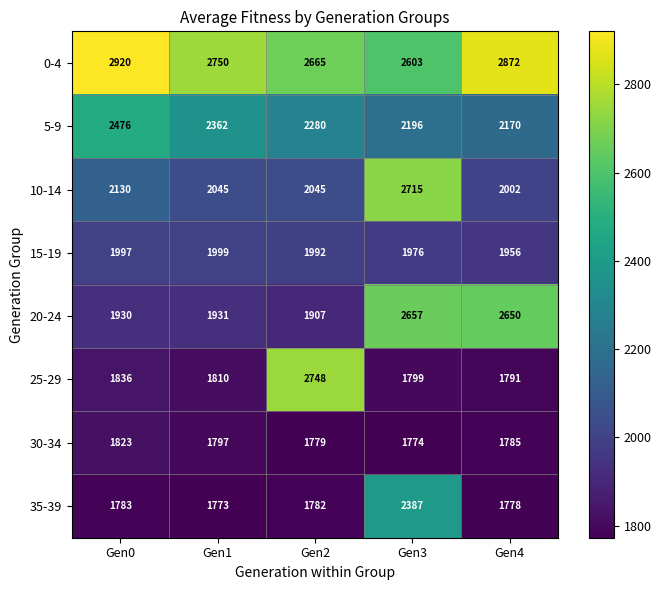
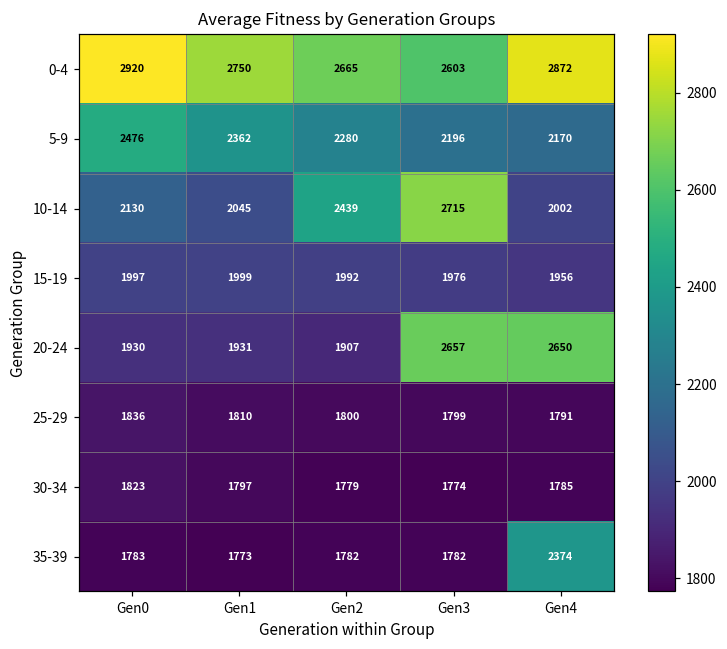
10-14, Gen2: 2045 -> 2439
25-29, Gen2: 2748 -> 1800
35-39, Gen3: 2387 -> 1782
35-39, Gen4: 1778 -> 2374
